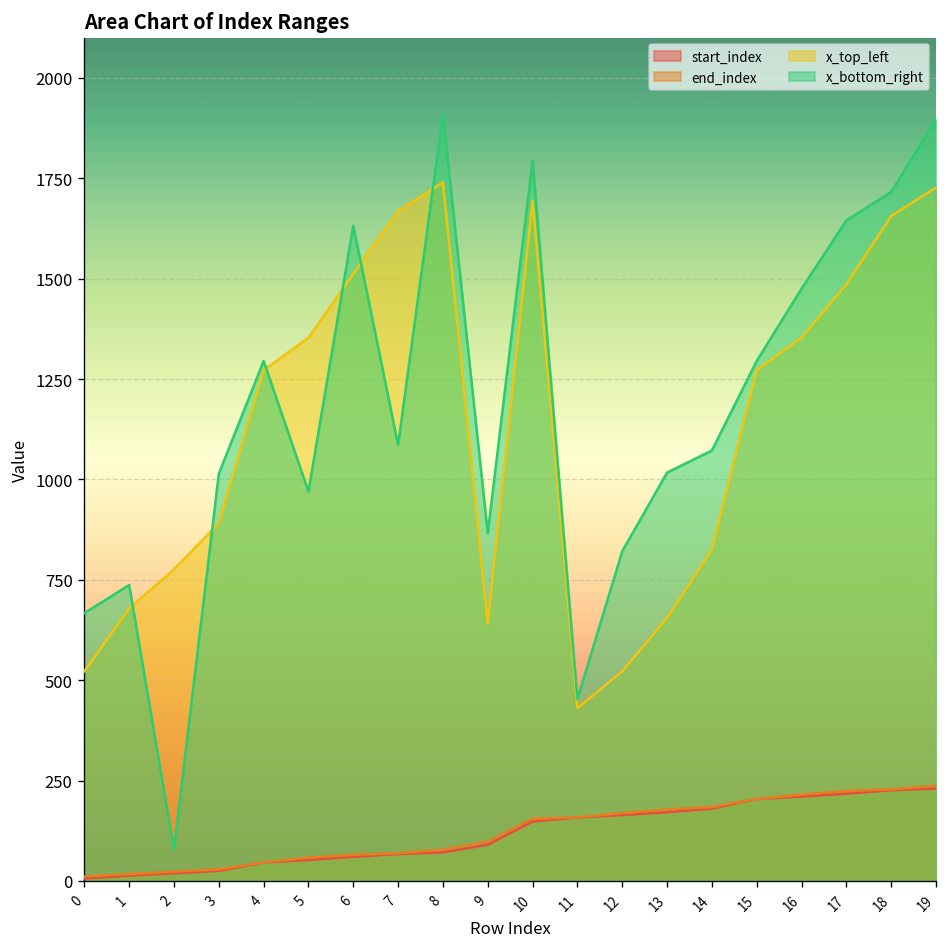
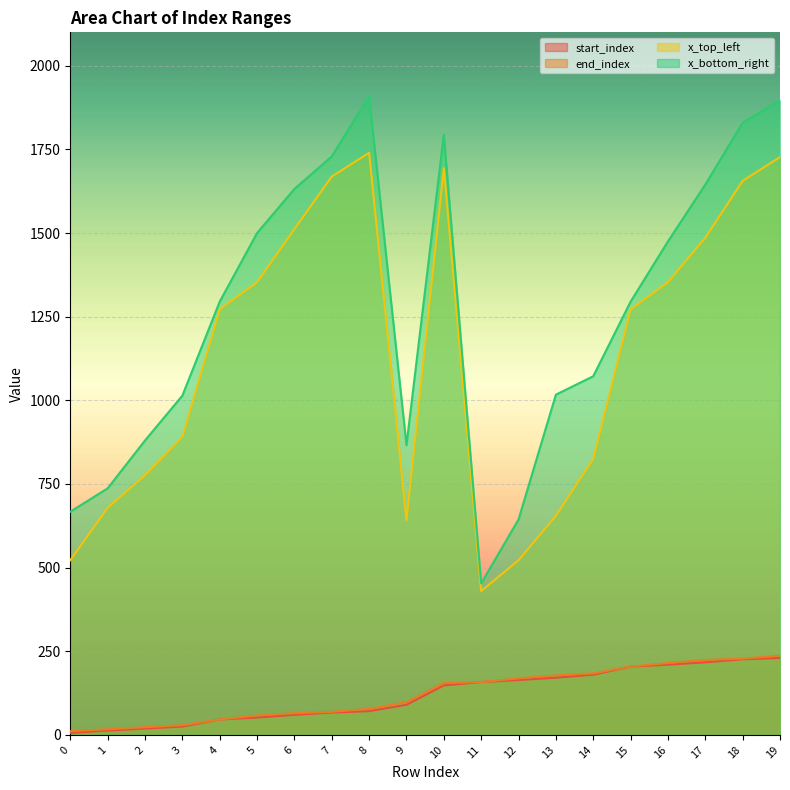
x_bottom_right, 2: 80 -> 880
x_bottom_right, 5: 970 -> 1500
x_bottom_right, 7: 1090 -> 1730
x_bottom_right, 12: 820 -> 640
x_bottom_right, 18: 1720 -> 1830
